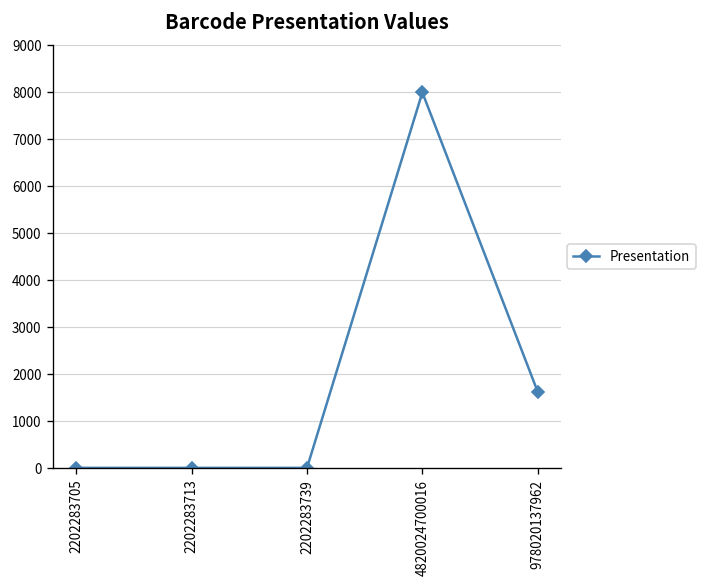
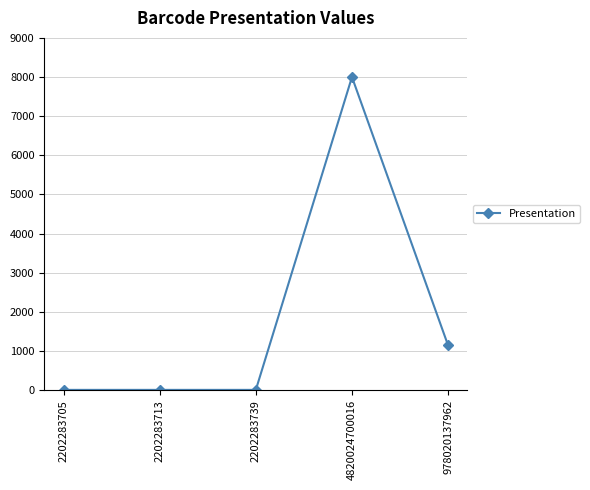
978020137962: 1600 -> 1100
